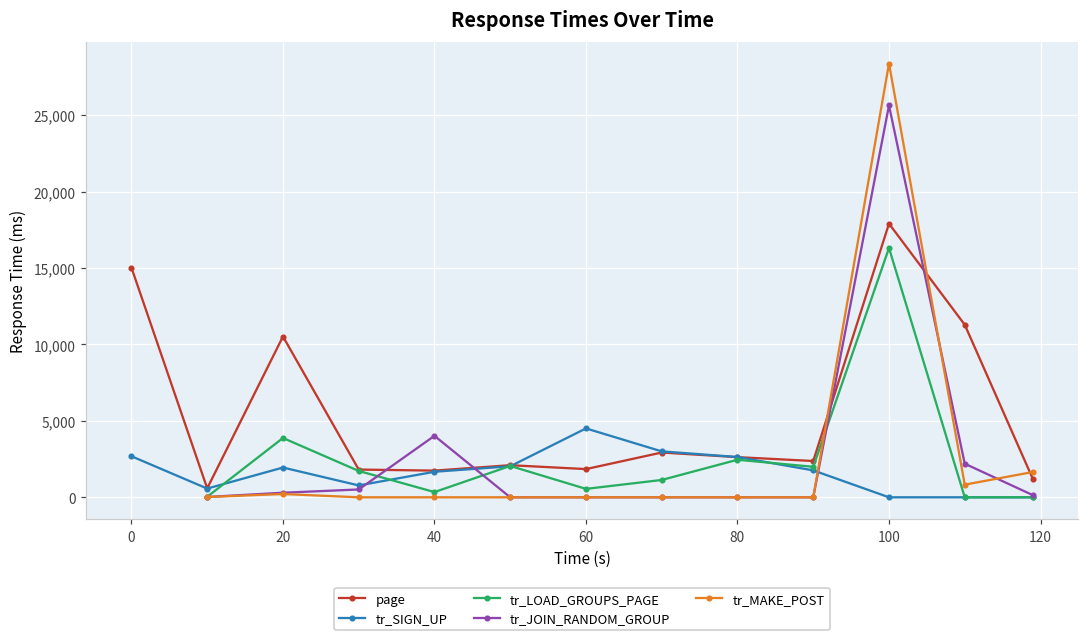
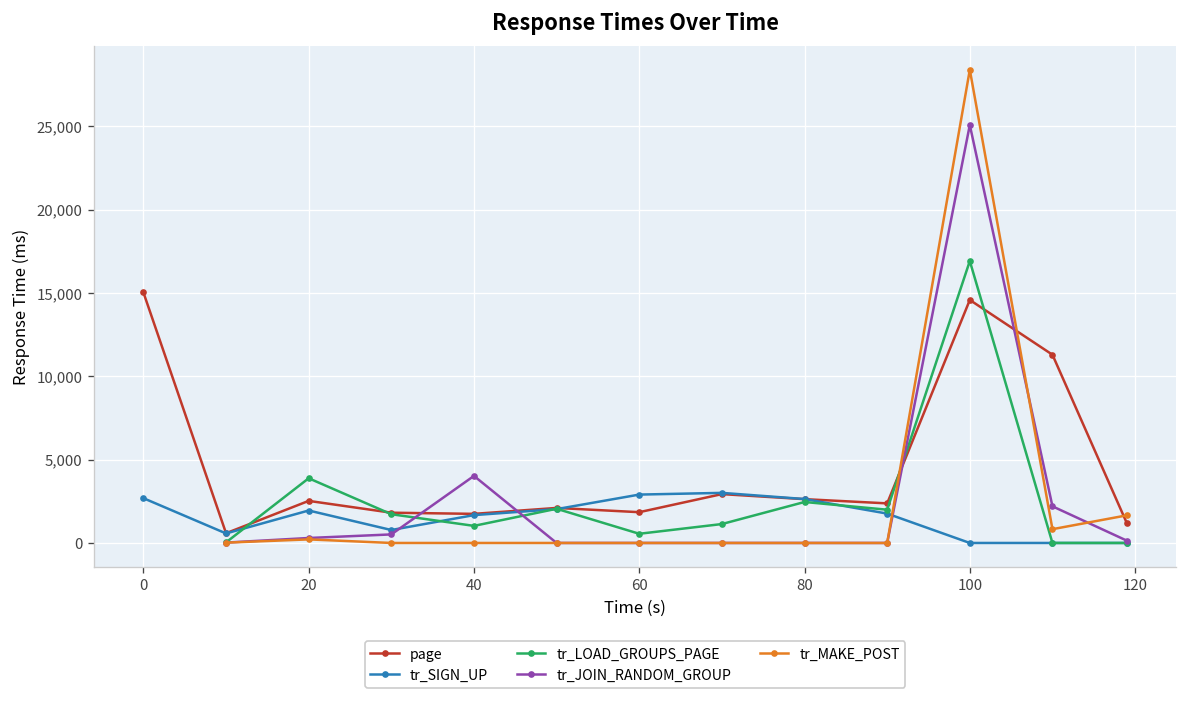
page, 20: 10,500 -> 2,500
tr_LOAD_GROUPS_PAGE, 40: 300 -> 1,000
tr_SIGN_UP, 60: 4,500 -> 2,900
page, 100: 17,900 -> 14,600
tr_LOAD_GROUPS_PAGE, 100: 16,300 -> 16,900
tr_JOIN_RANDOM_GROUP, 100: 25,600 -> 25,100
